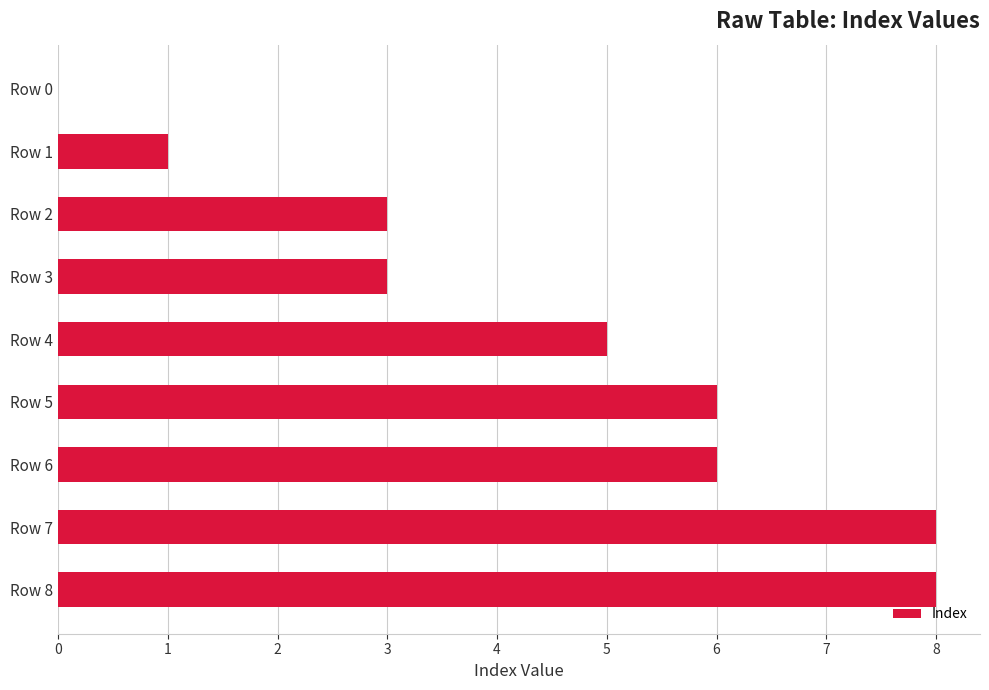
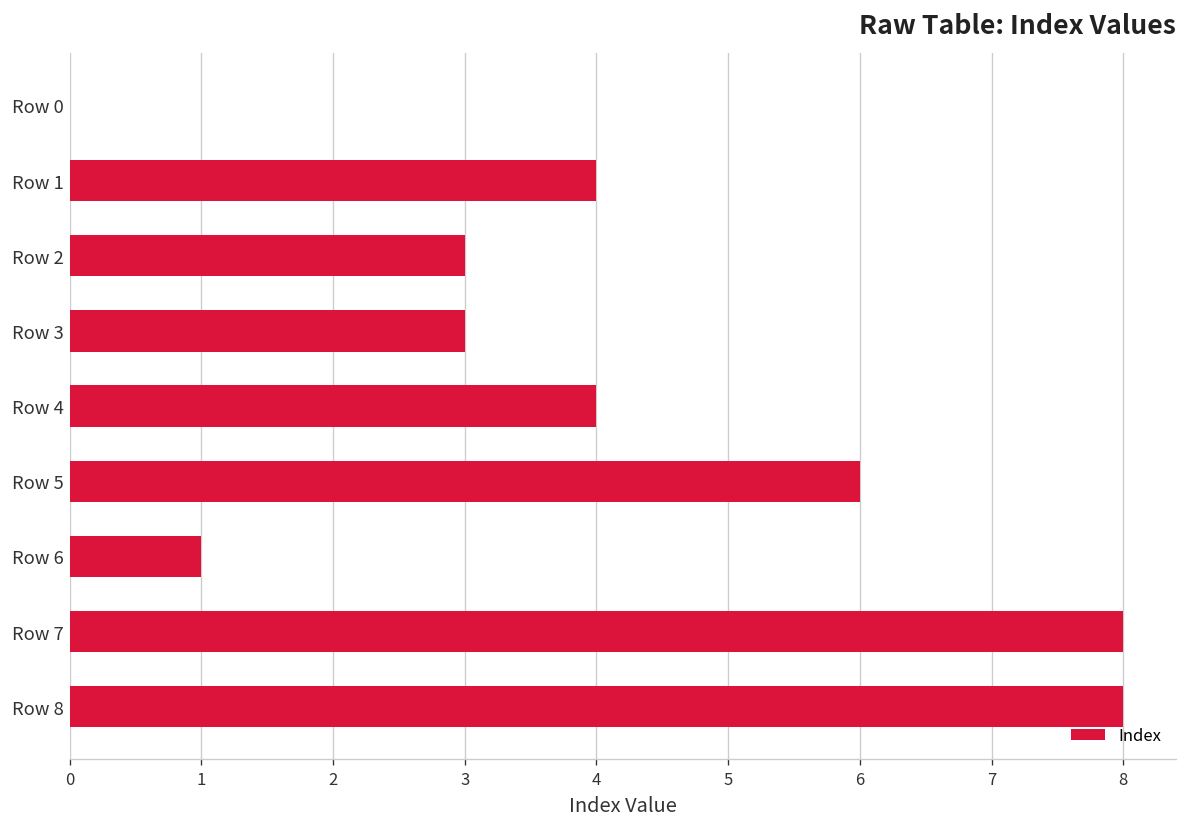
Row 1: 1 -> 4
Row 4: 5 -> 4
Row 6: 6 -> 1
